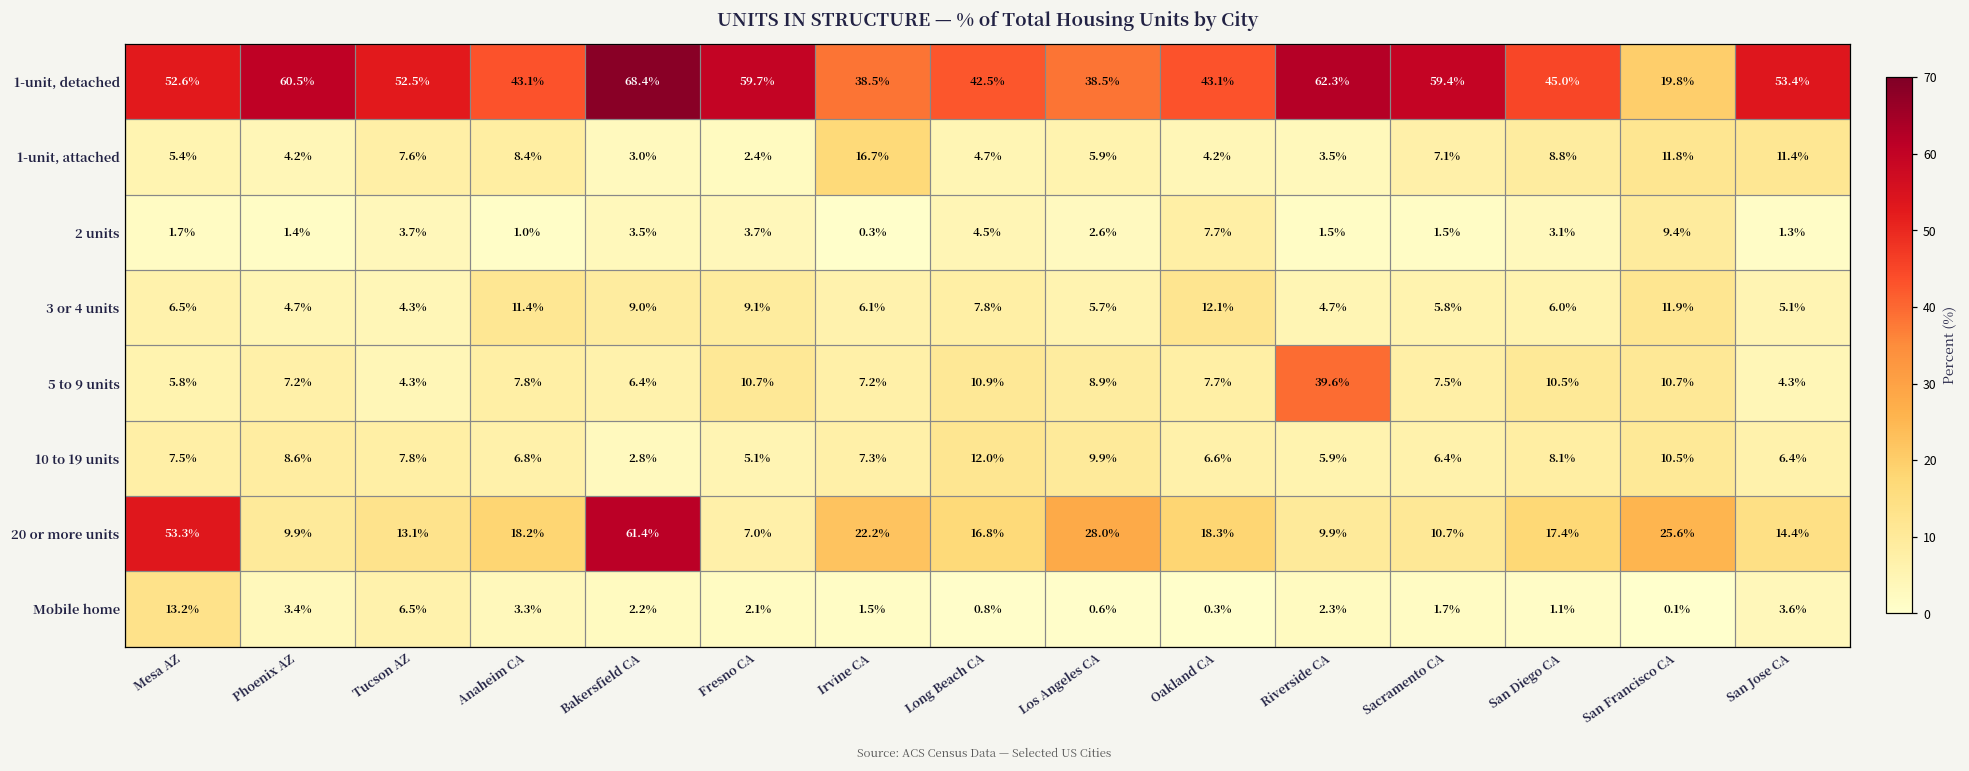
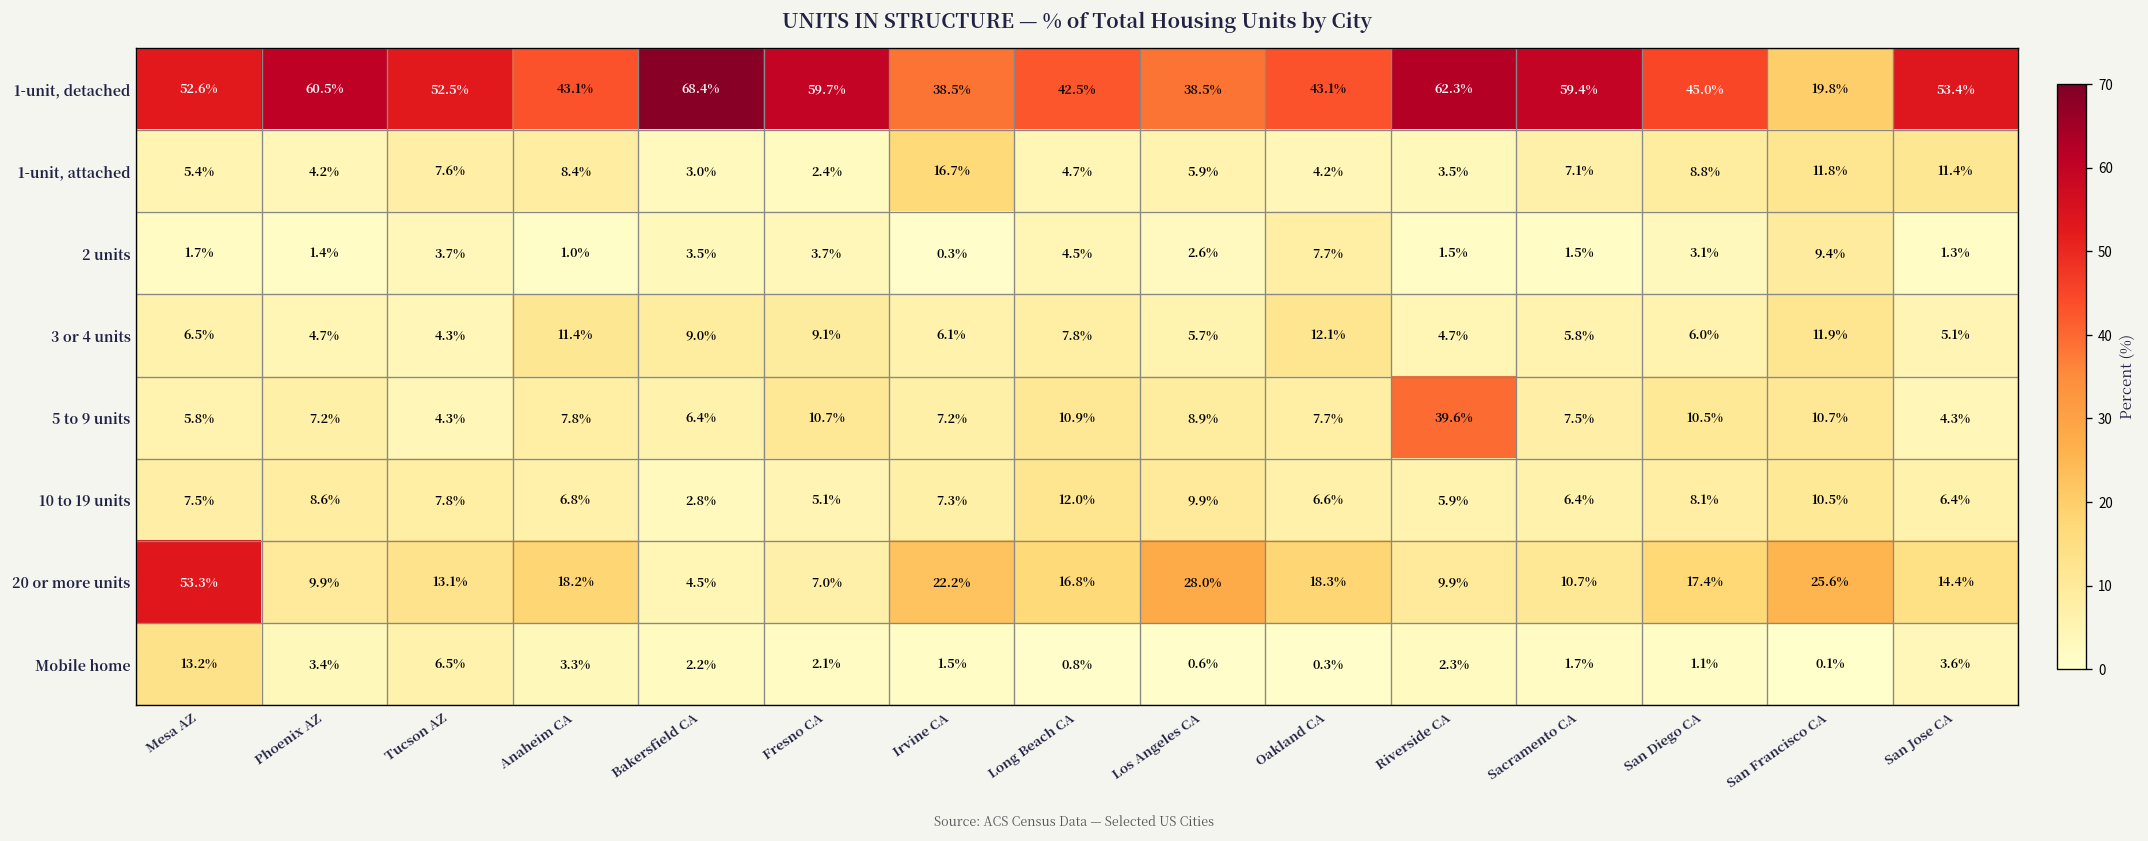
20 or more units, Bakersfield CA: 61.4% -> 4.5%
